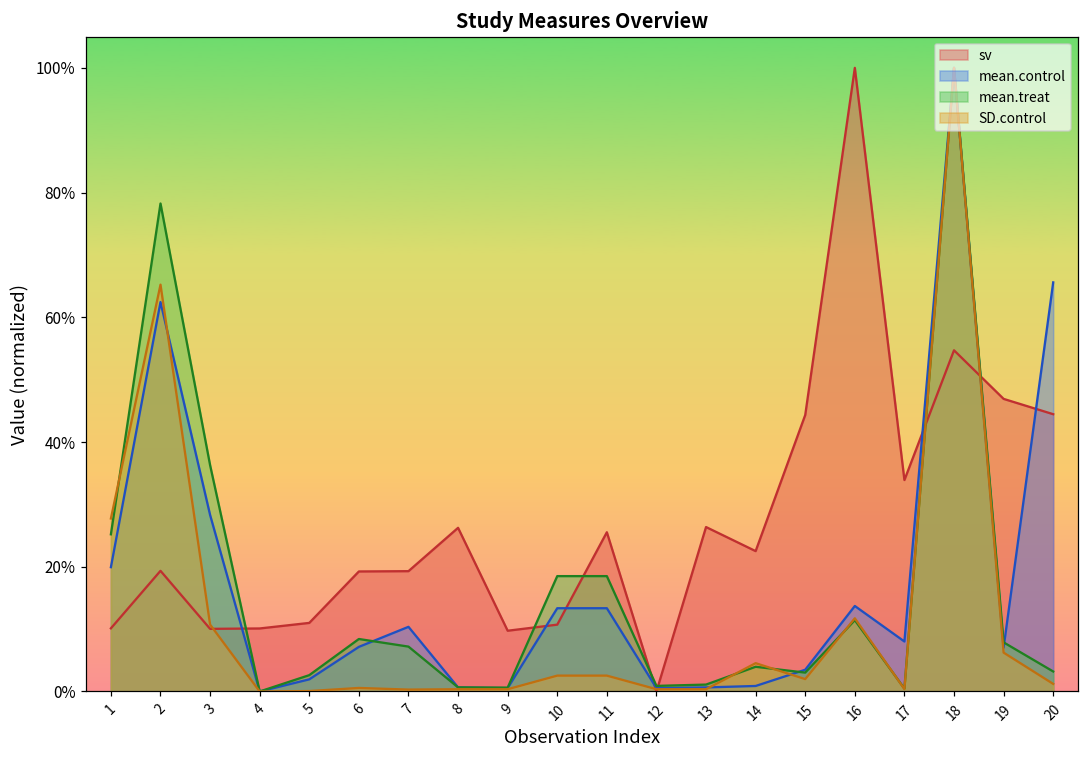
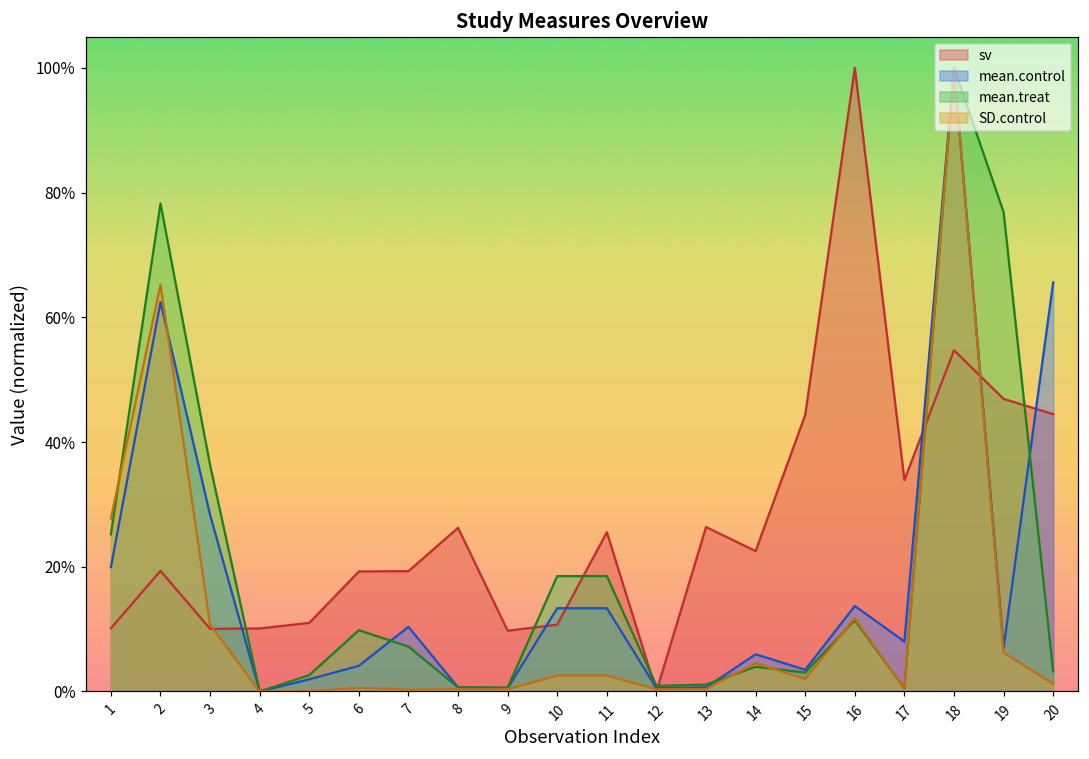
mean.control, 6: 7% -> 4%
mean.treat, 6: 8% -> 10%
mean.control, 14: 1% -> 6%
mean.treat, 19: 8% -> 77%
